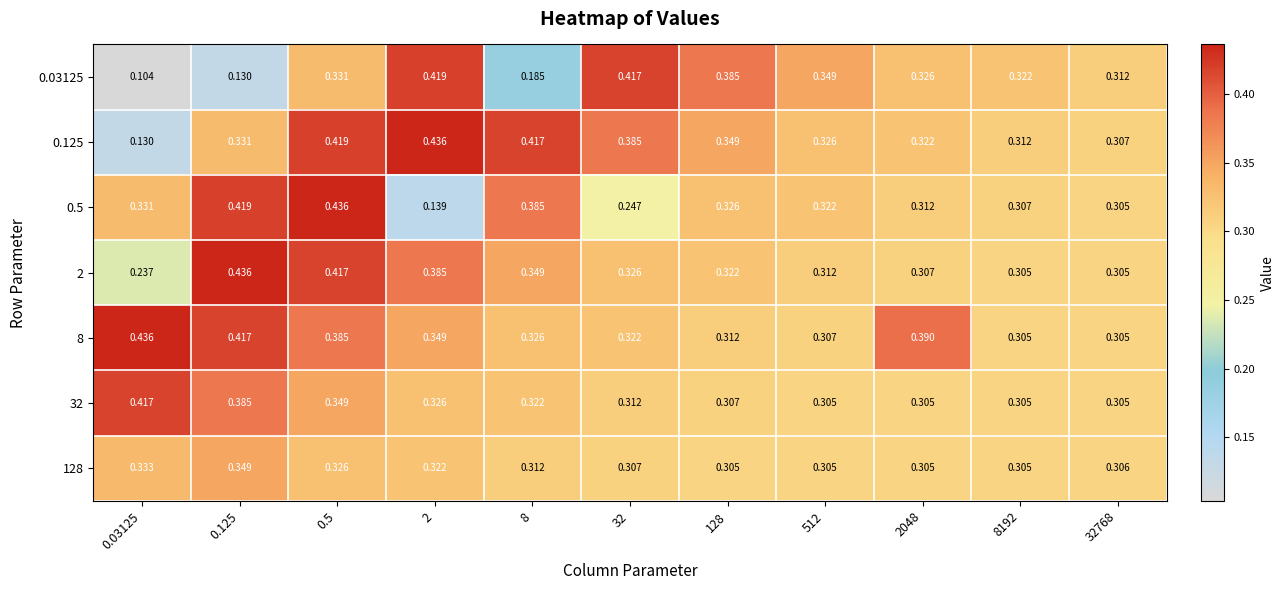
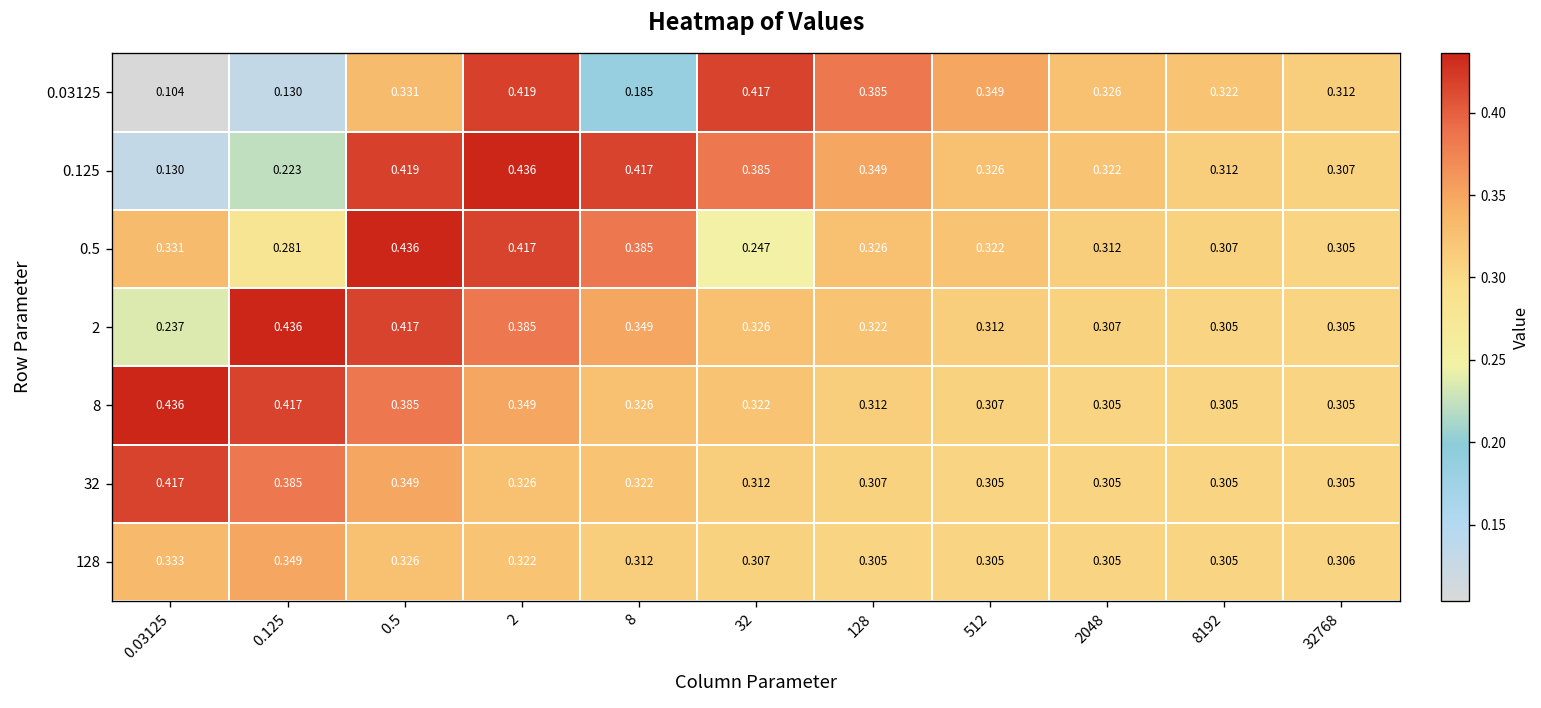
0.125, 0.125: 0.331 -> 0.223
0.5, 0.125: 0.419 -> 0.281
0.5, 2: 0.139 -> 0.417
8, 2048: 0.390 -> 0.305
